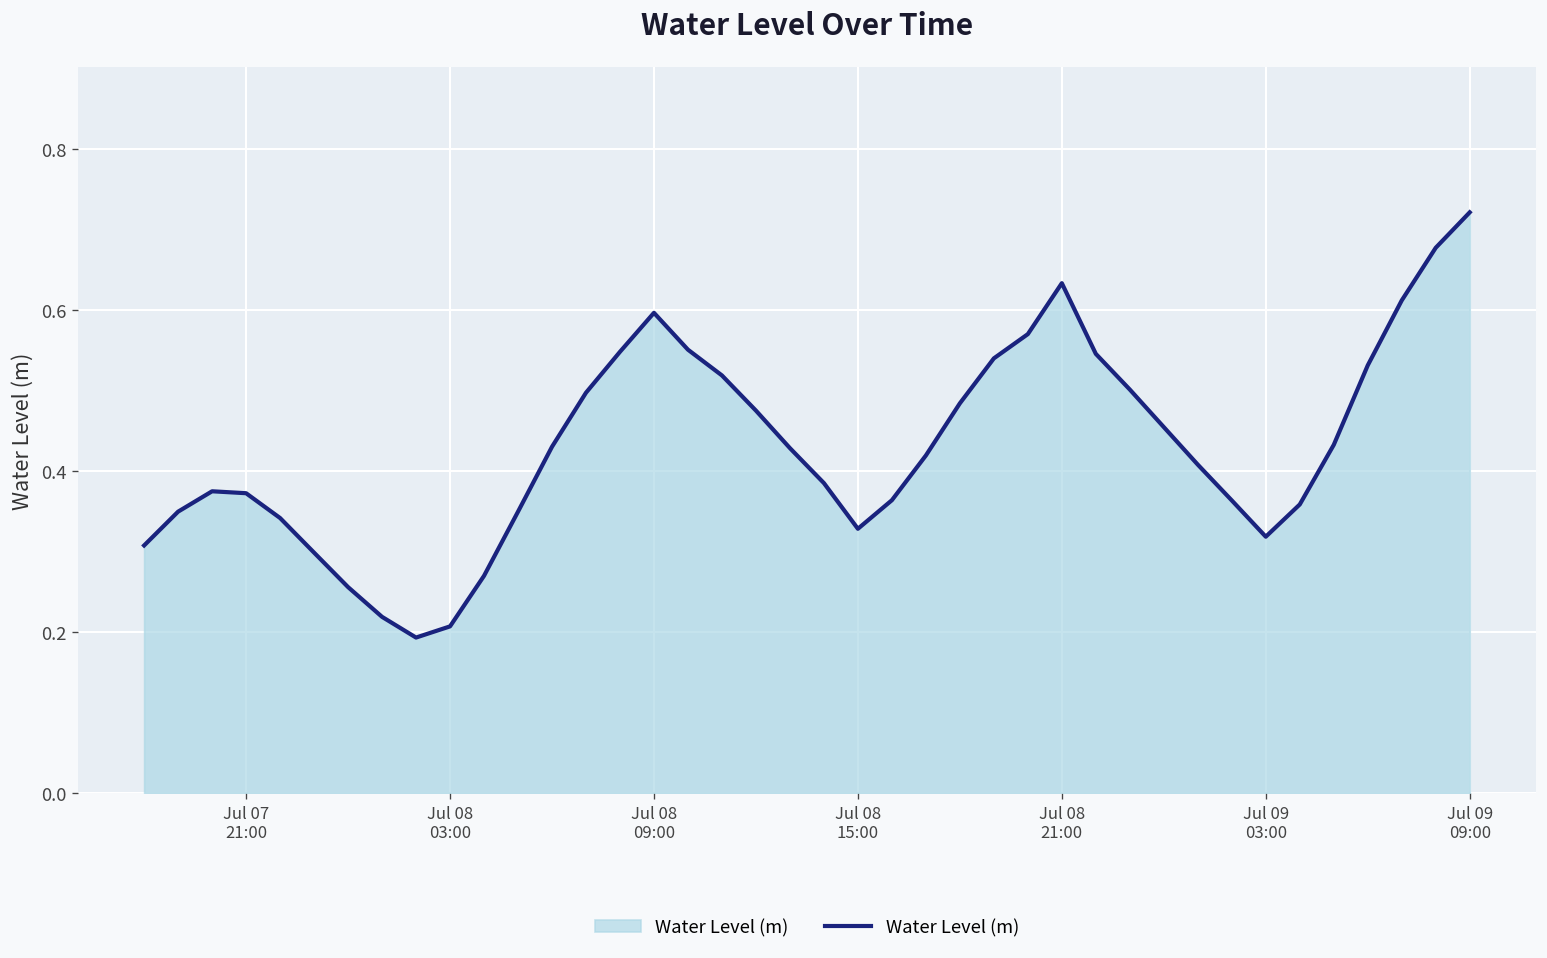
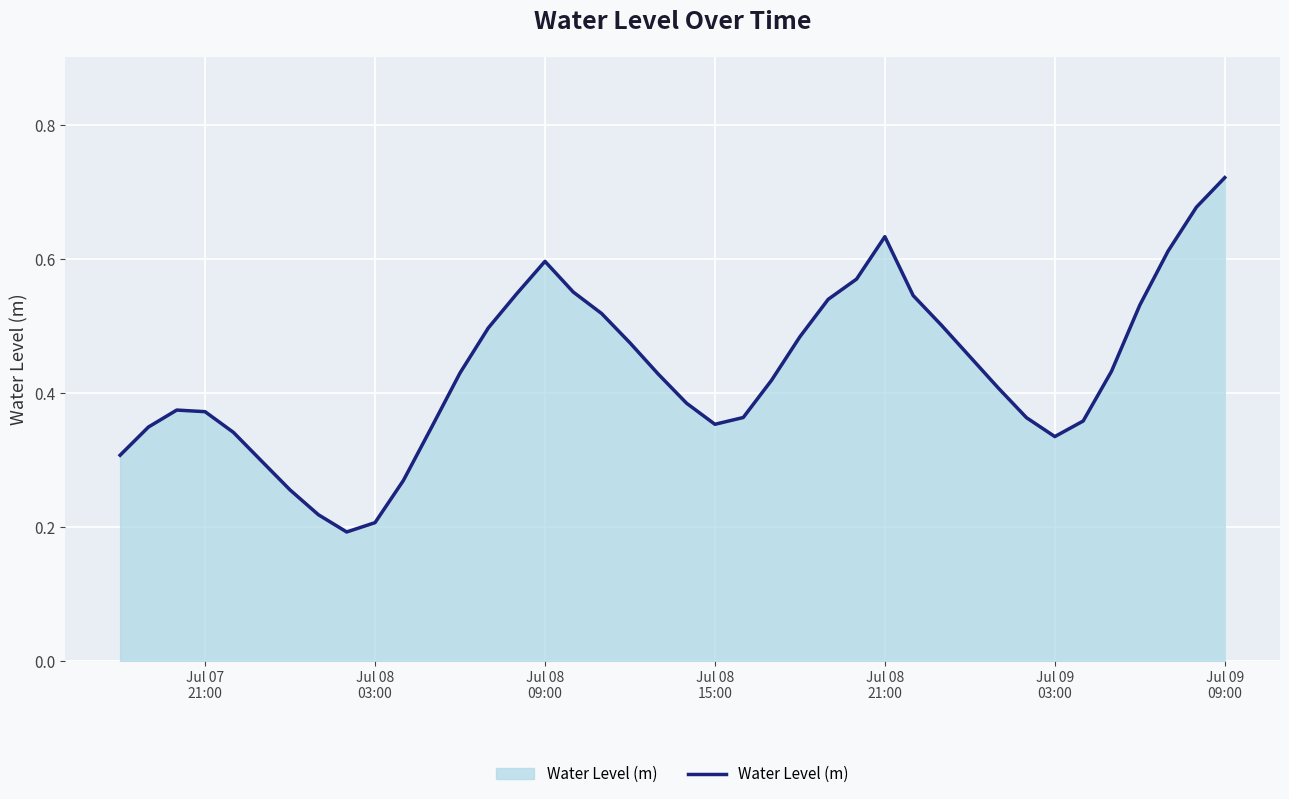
Jul 08 15:00: 0.33 -> 0.35
Jul 09 03:00: 0.32 -> 0.34
